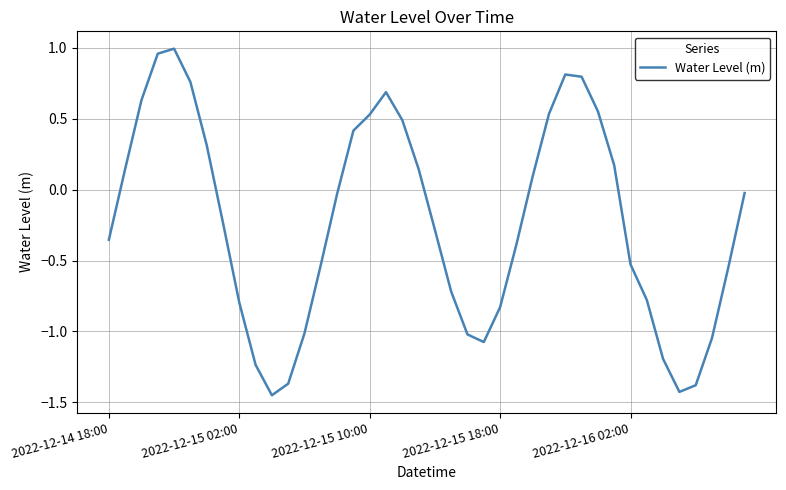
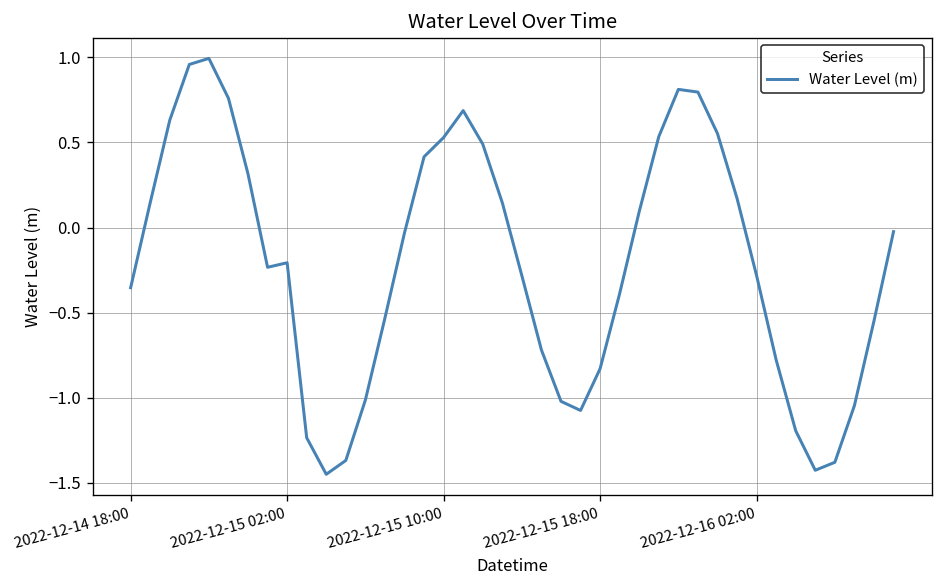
2022-12-15 02:00: -0.80 -> -0.21
2022-12-16 02:00: -0.53 -> -0.28
